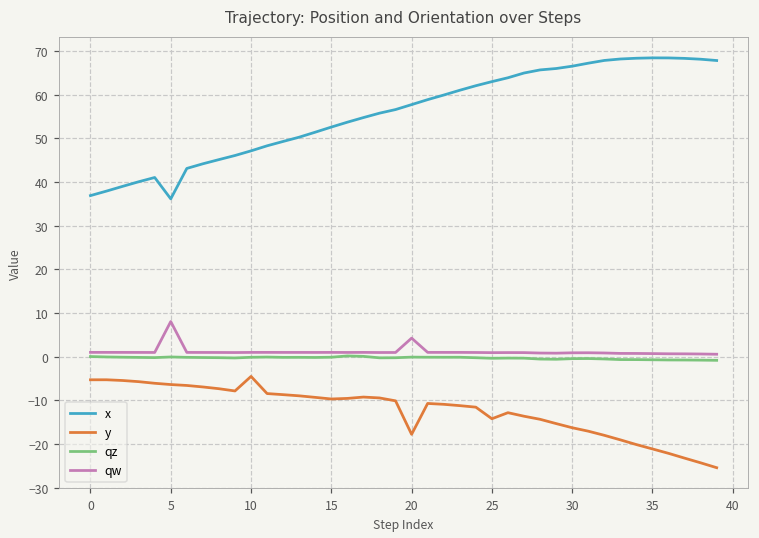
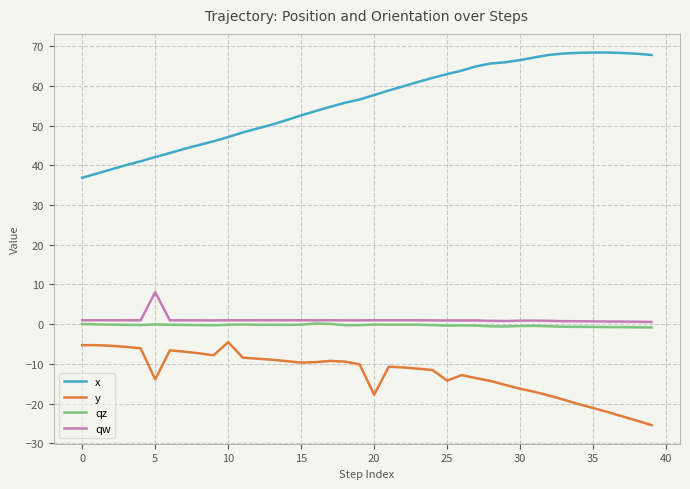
x, 5: 36 -> 42
y, 5: -6 -> -14
qw, 20: 4 -> 1
